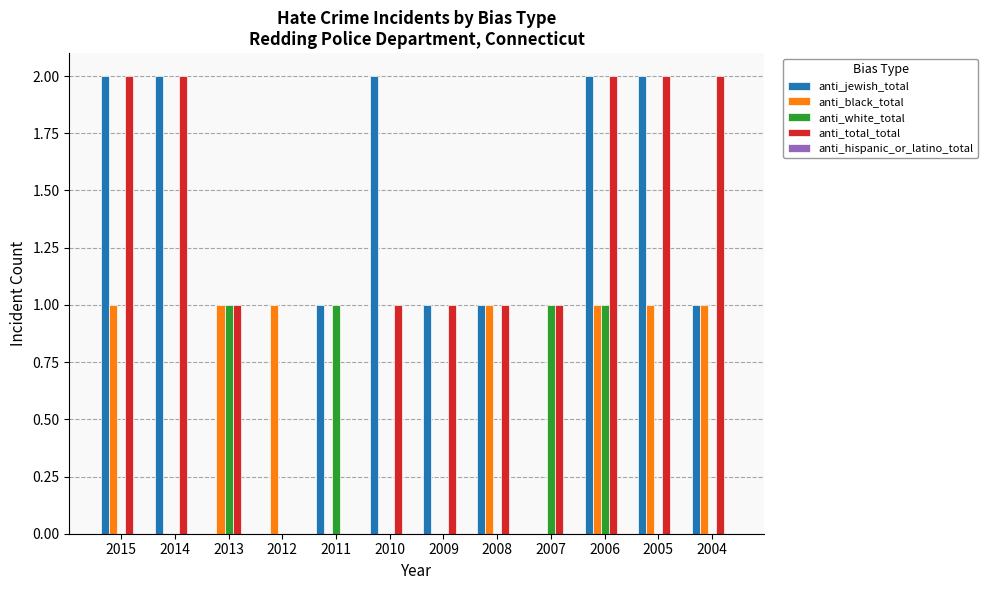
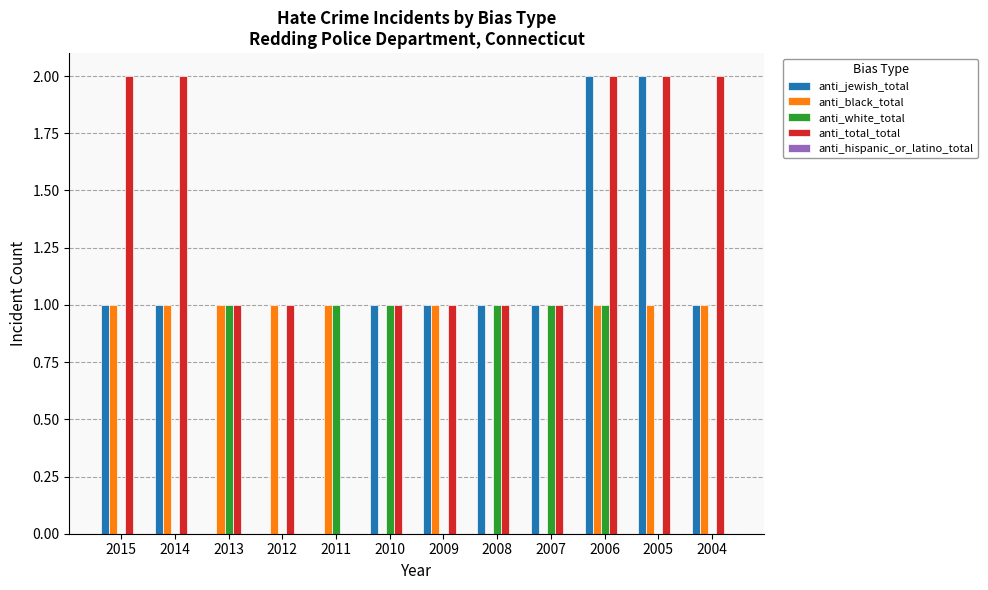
anti_jewish_total, 2015: 2 -> 1
anti_jewish_total, 2014: 2 -> 1
anti_black_total, 2014: 0 -> 1
anti_total_total, 2012: 0 -> 1
anti_jewish_total, 2011: 1 -> 0
anti_black_total, 2011: 0 -> 1
anti_jewish_total, 2010: 2 -> 1
anti_white_total, 2010: 0 -> 1
anti_black_total, 2009: 0 -> 1
anti_black_total, 2008: 1 -> 0
anti_white_total, 2008: 0 -> 1
anti_jewish_total, 2007: 0 -> 1
